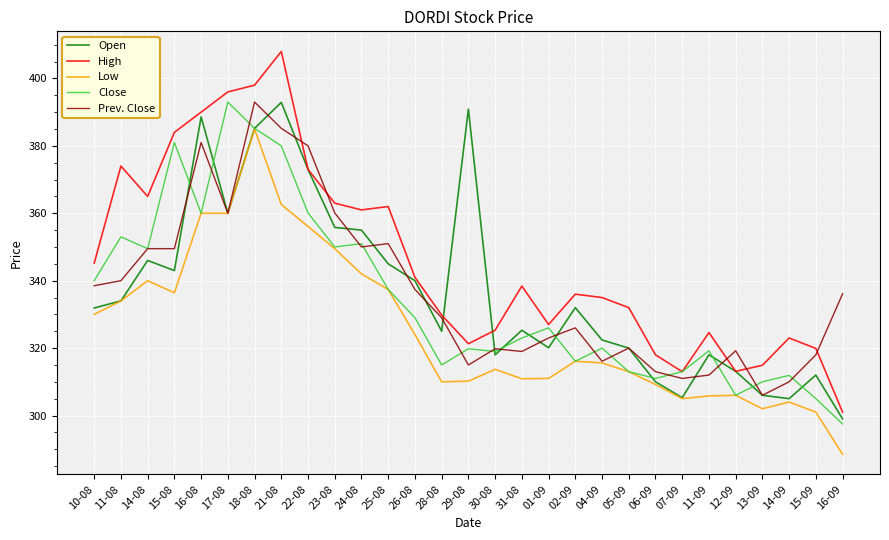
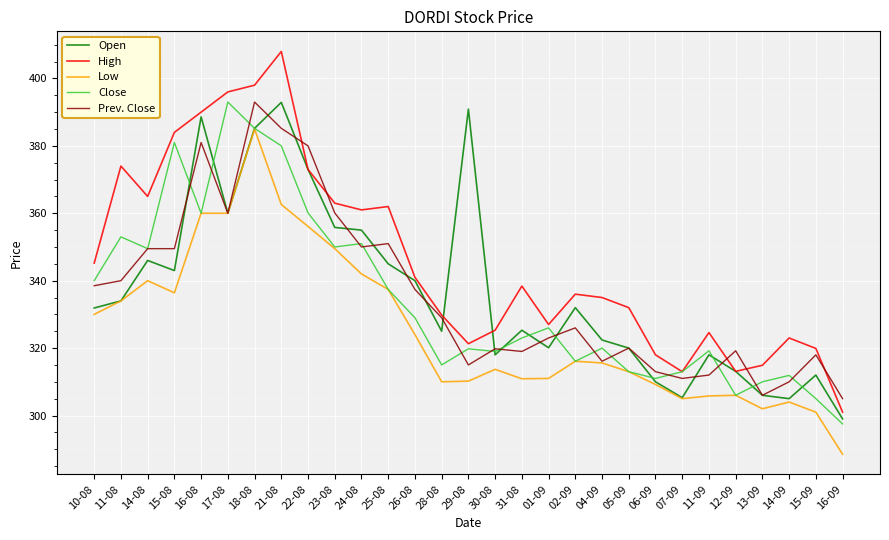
Prev. Close, 16-09: 336 -> 305
